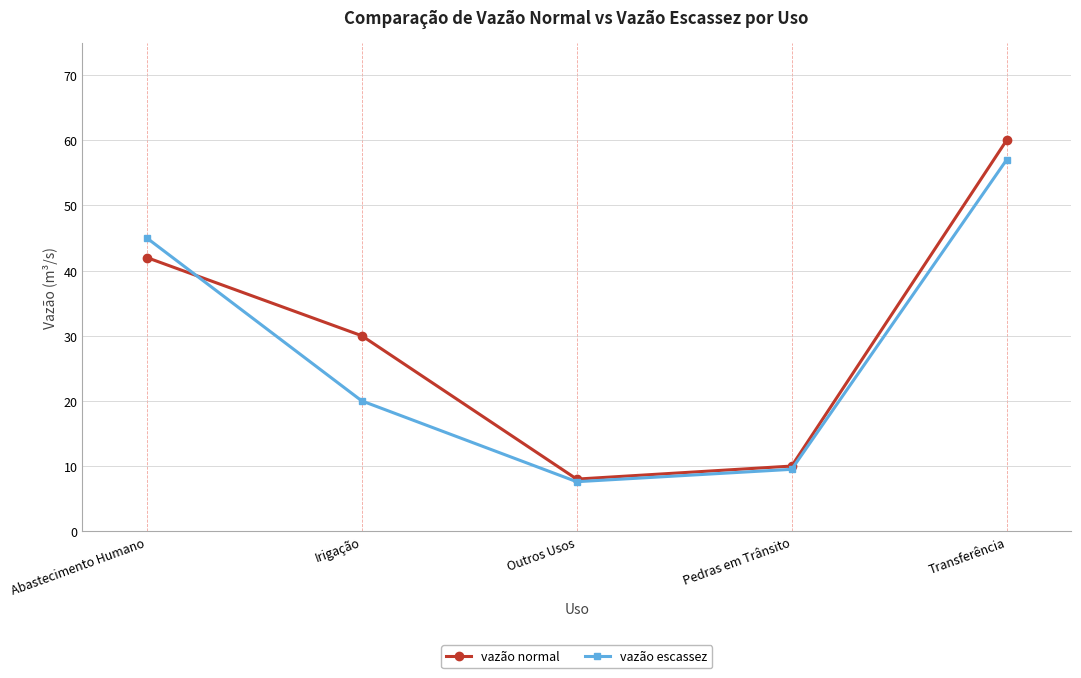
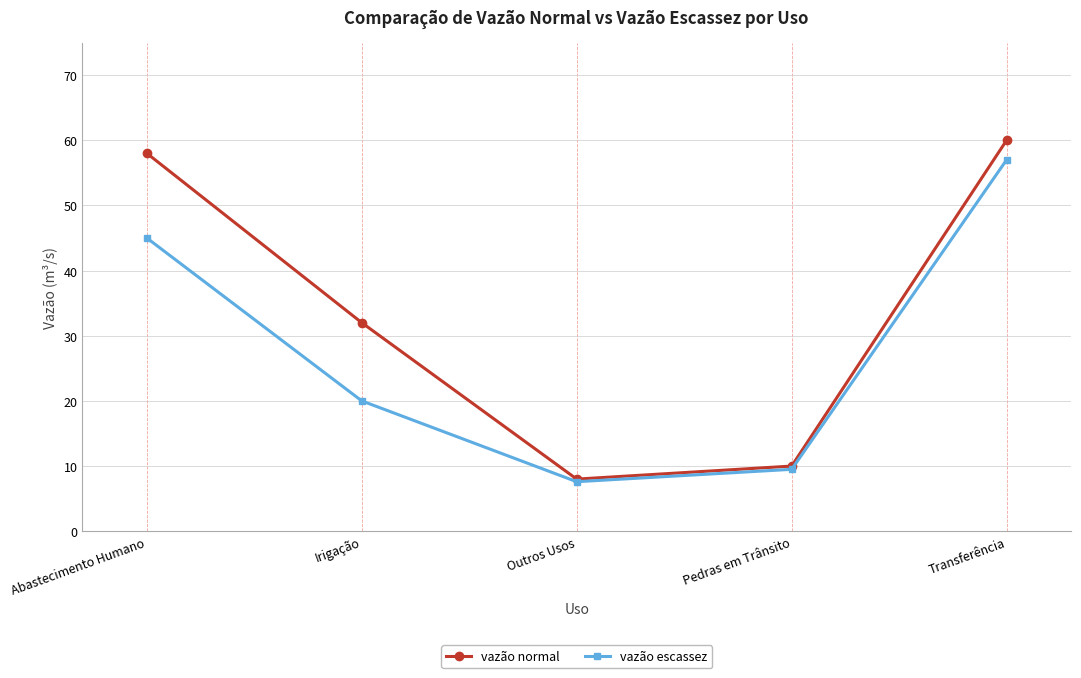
vazão normal, Abastecimento Humano: 42 -> 58
vazão normal, Irigação: 30 -> 32
